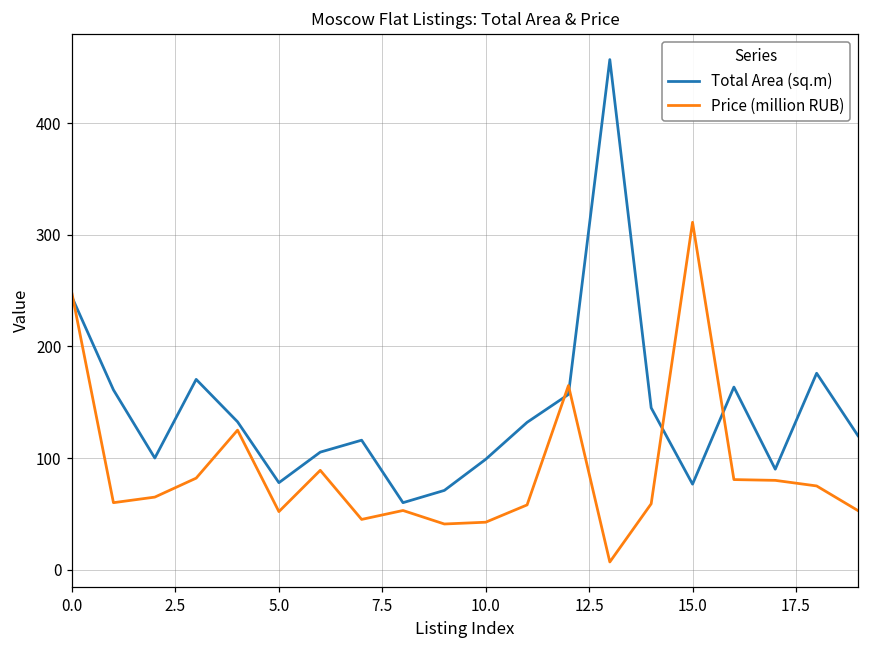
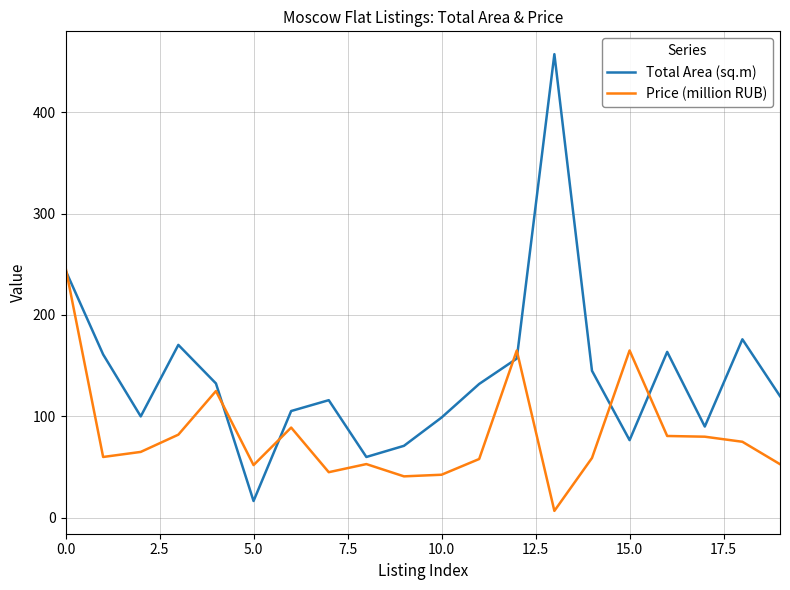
Total Area (sq.m), 5.0: 78 -> 17
Price (million RUB), 15.0: 311 -> 165
